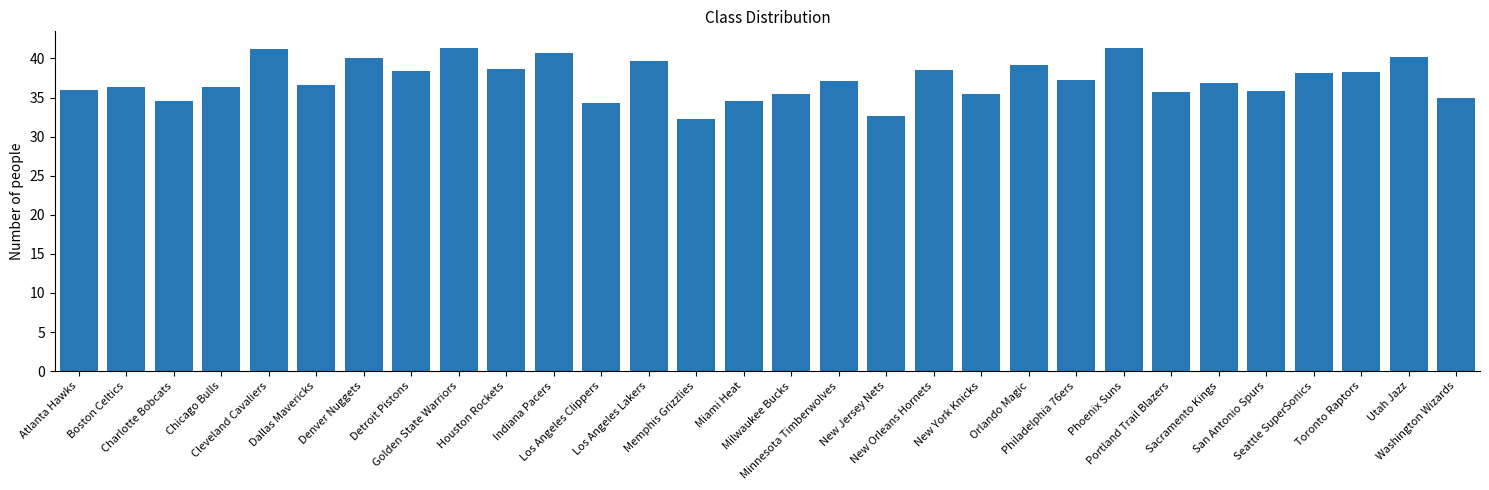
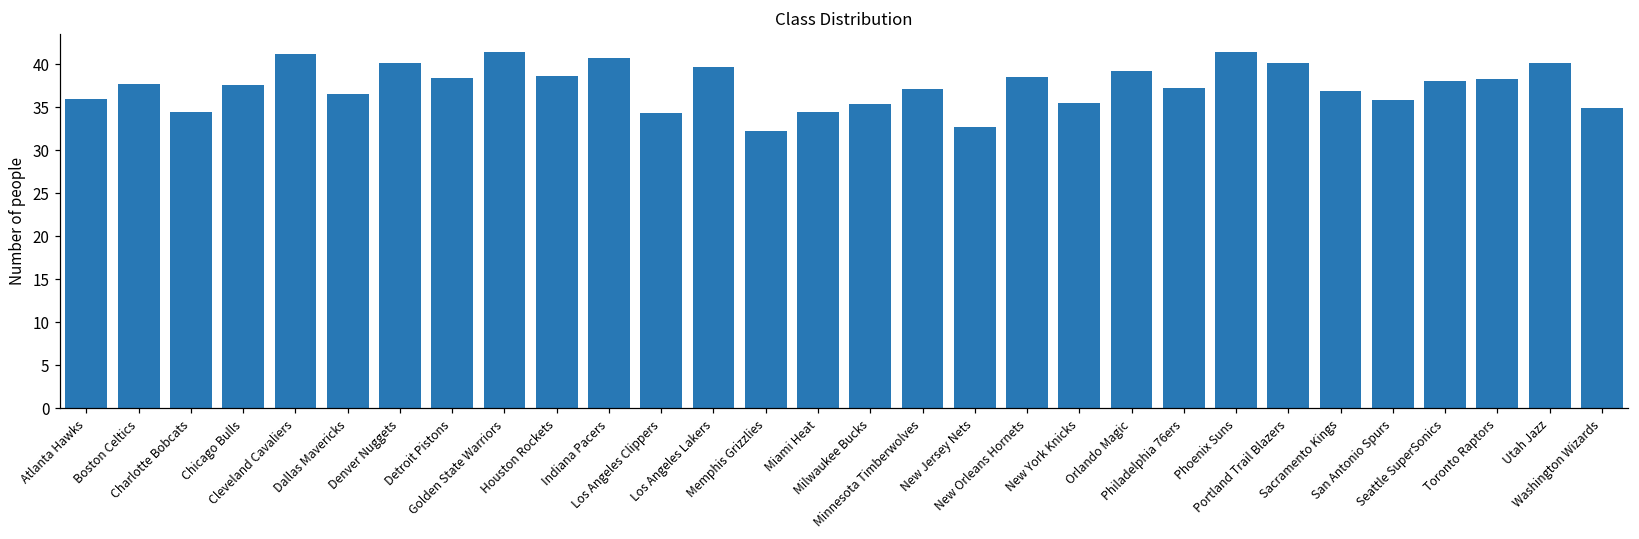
Boston Celtics: 36 -> 38
Chicago Bulls: 36 -> 38
Portland Trail Blazers: 36 -> 40
